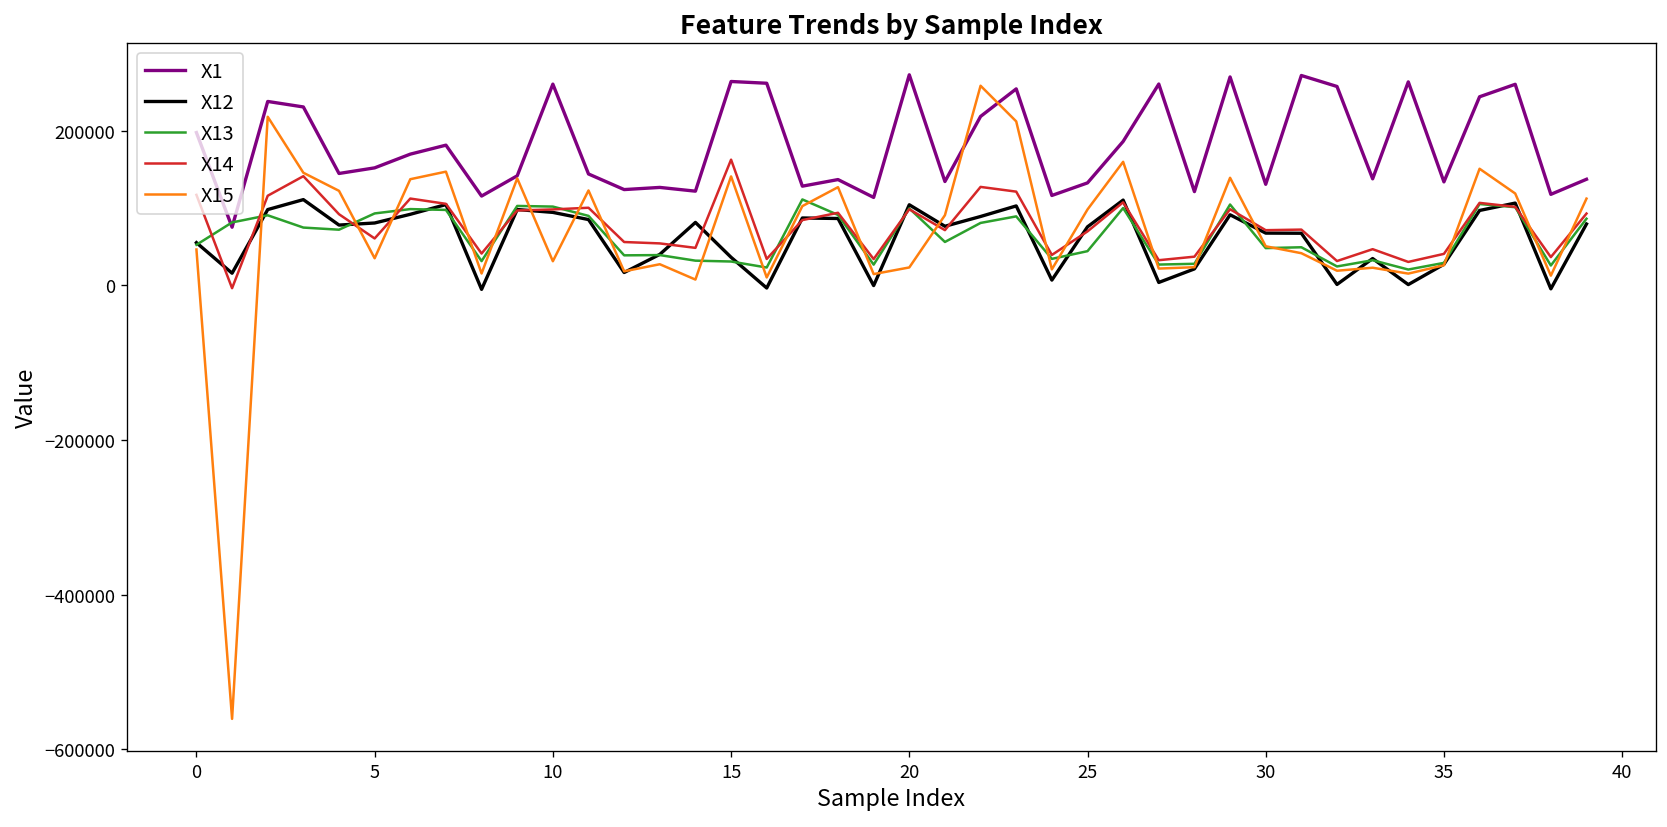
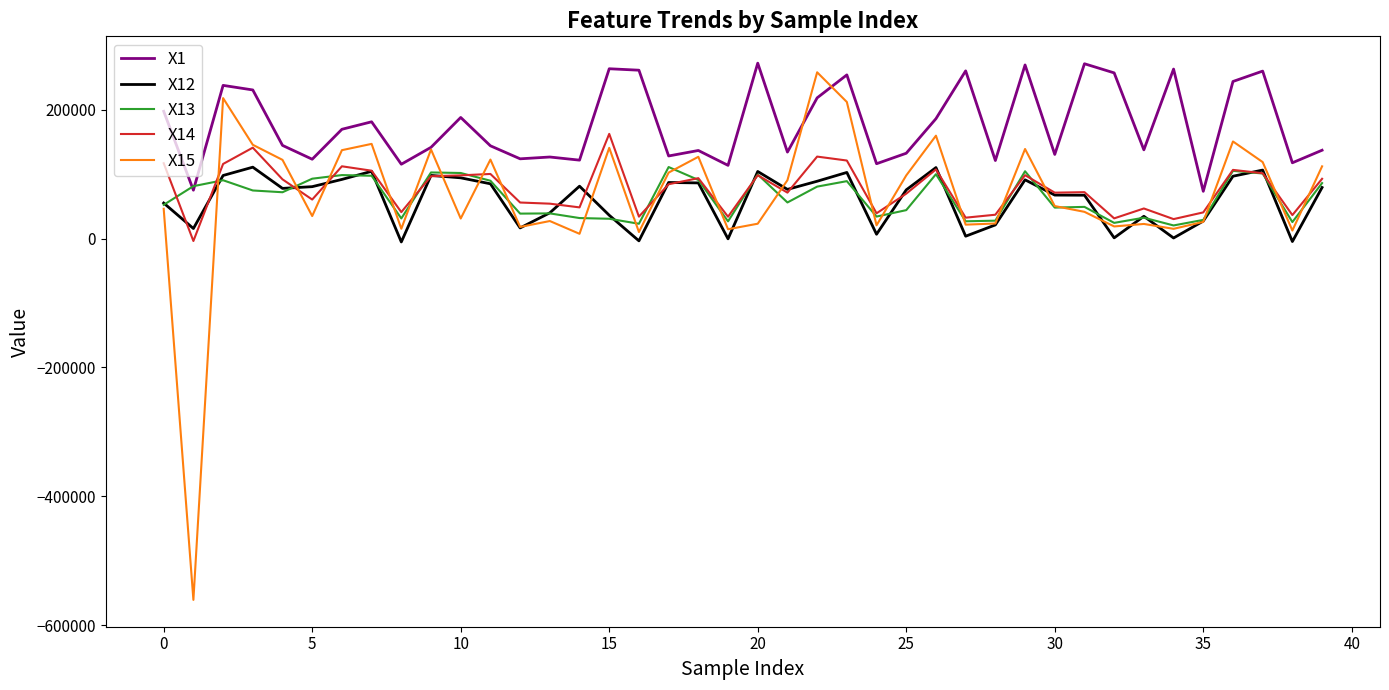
X1, 5: 150000 -> 120000
X1, 10: 260000 -> 190000
X1, 35: 130000 -> 70000
